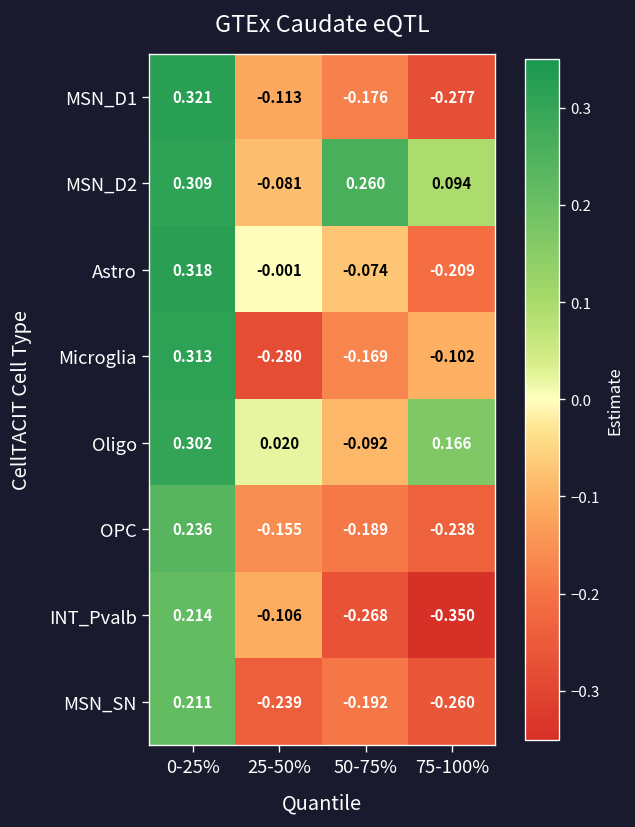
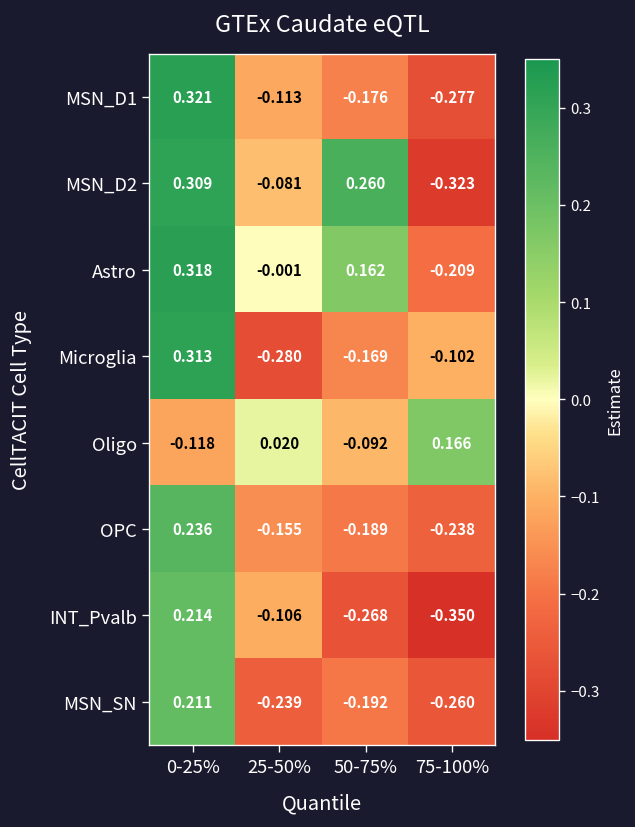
MSN_D2, 75-100%: 0.094 -> -0.323
Astro, 50-75%: -0.074 -> 0.162
Oligo, 0-25%: 0.302 -> -0.118
